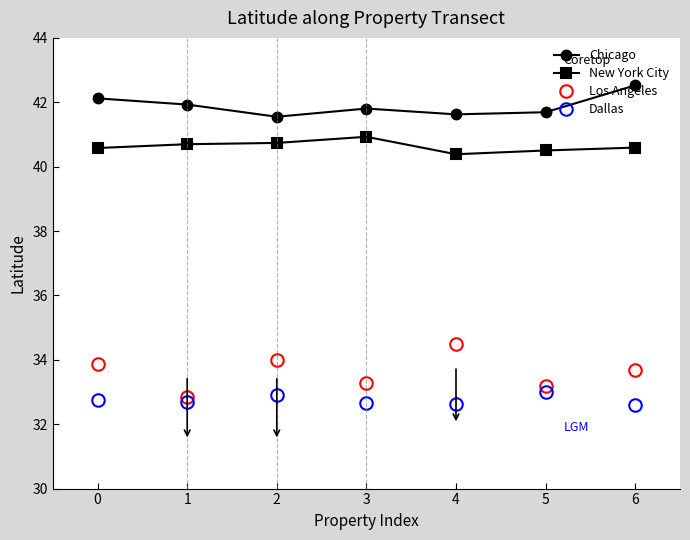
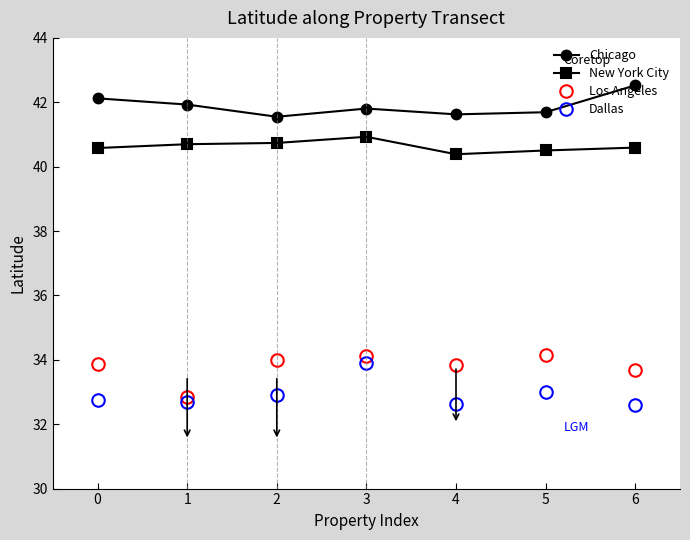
Los Angeles, 3: 33.3 -> 34.1
Dallas, 3: 32.6 -> 33.9
Los Angeles, 4: 34.5 -> 33.8
Los Angeles, 5: 33.2 -> 34.1
